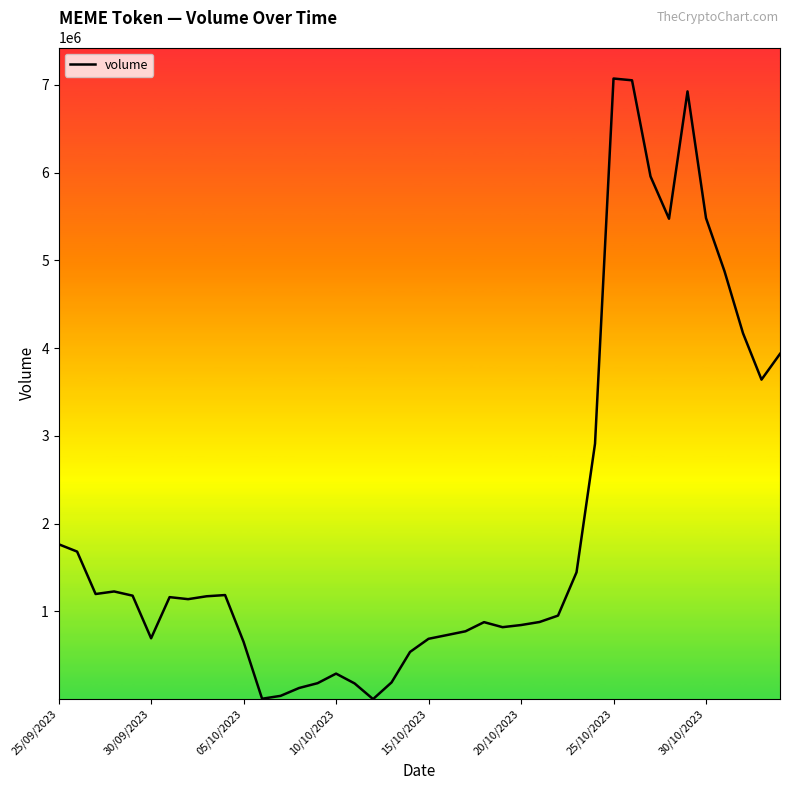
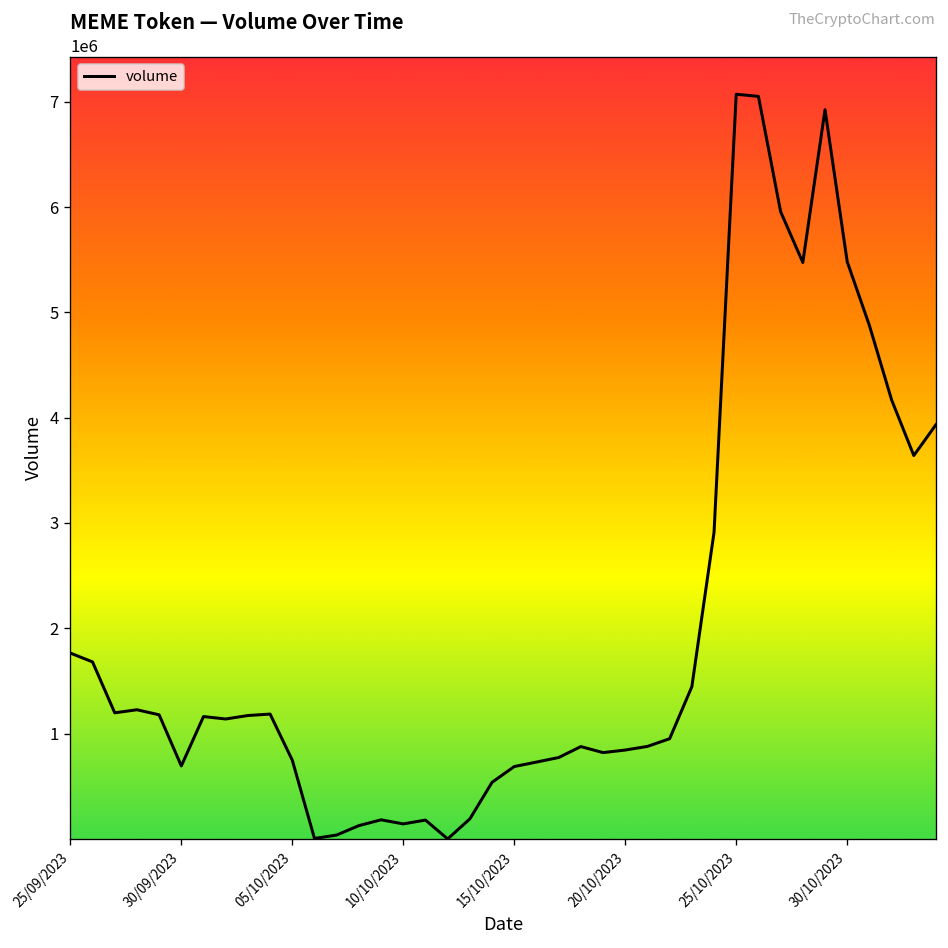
05/10/2023: 650000 -> 750000
10/10/2023: 300000 -> 100000
